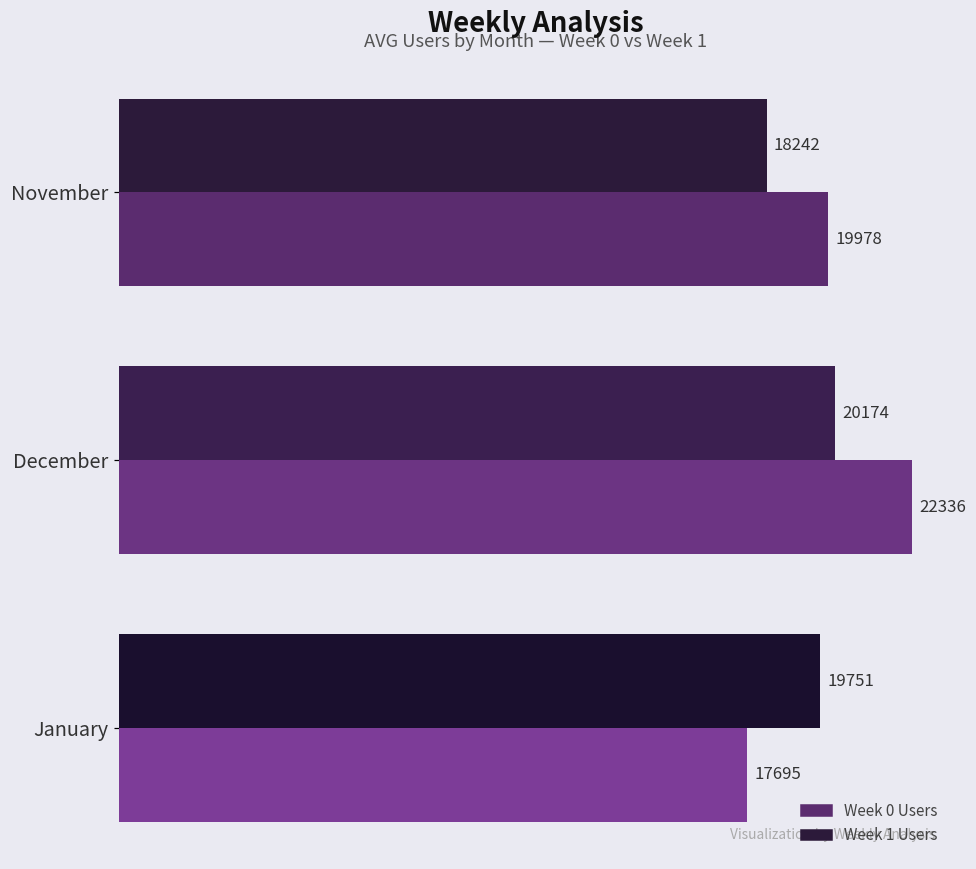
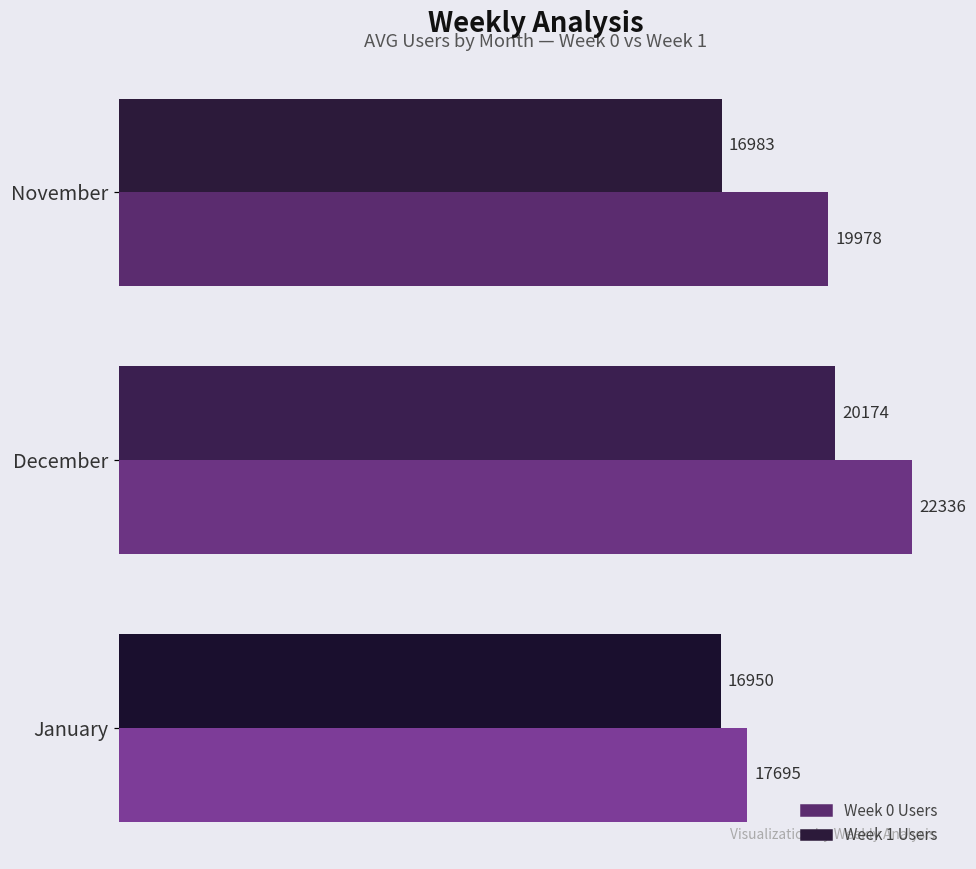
Week 1 Users, November: 18242 -> 16983
Week 1 Users, January: 19751 -> 16950
